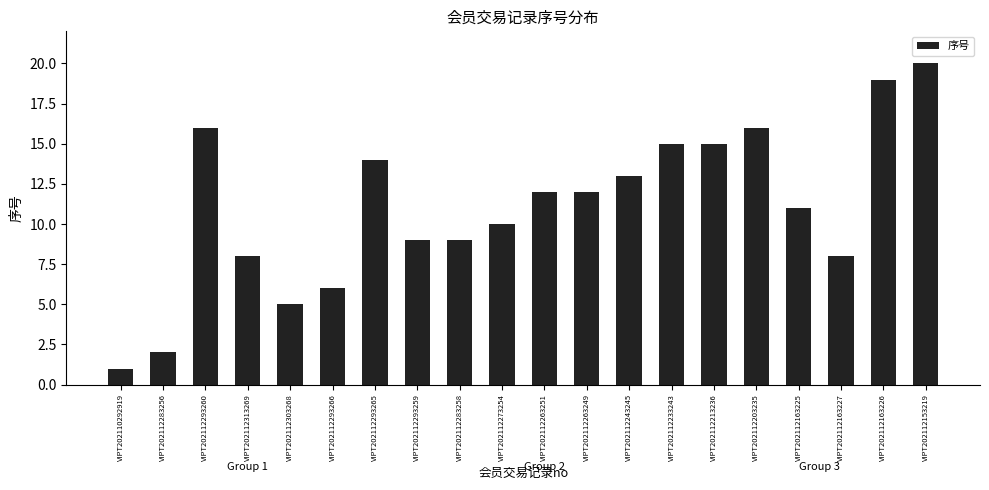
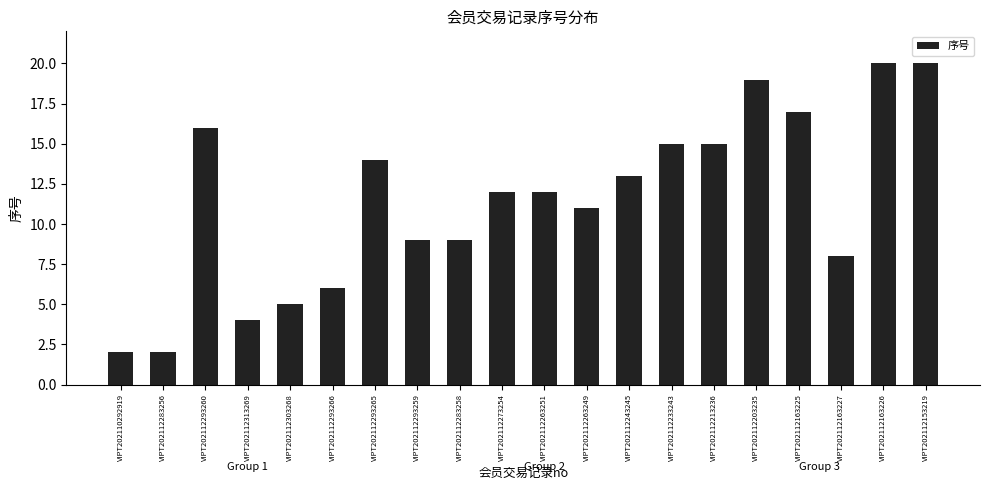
VIPT202110292919: 1 -> 2
VIPT202112313269: 8 -> 4
VIPT202112273254: 10 -> 12
VIPT202112263249: 12 -> 11
VIPT202112203235: 16 -> 19
VIPT202112163225: 11 -> 17
VIPT202112163226: 19 -> 20
